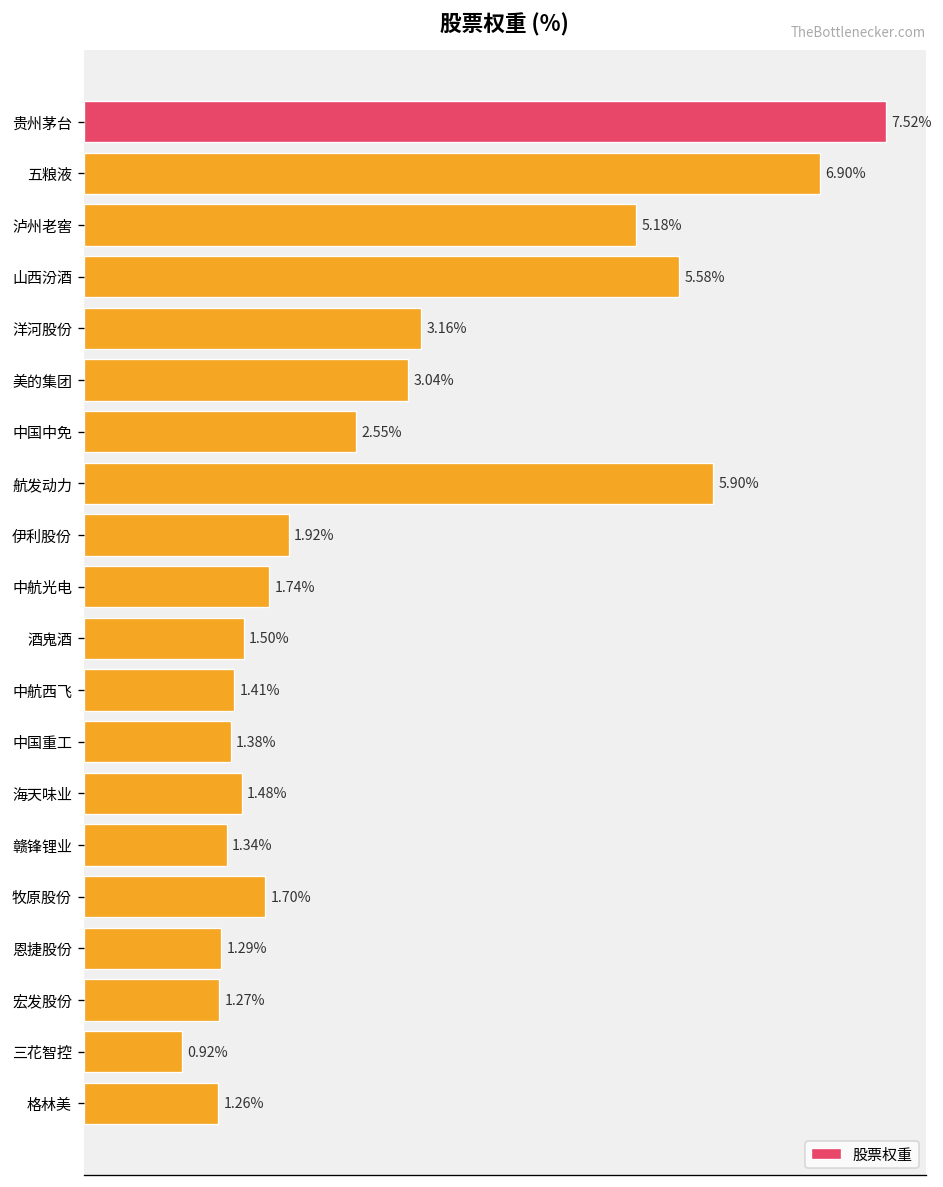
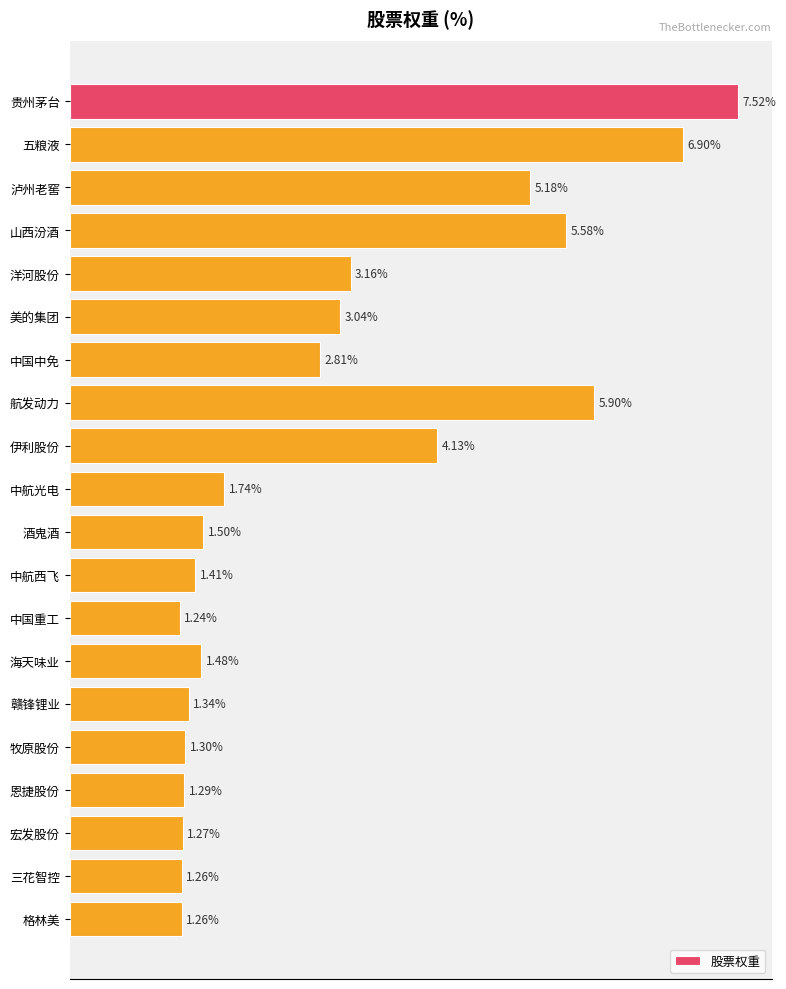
中国中免: 2.55% -> 2.81%
伊利股份: 1.92% -> 4.13%
中国重工: 1.38% -> 1.24%
牧原股份: 1.70% -> 1.30%
三花智控: 0.92% -> 1.26%
